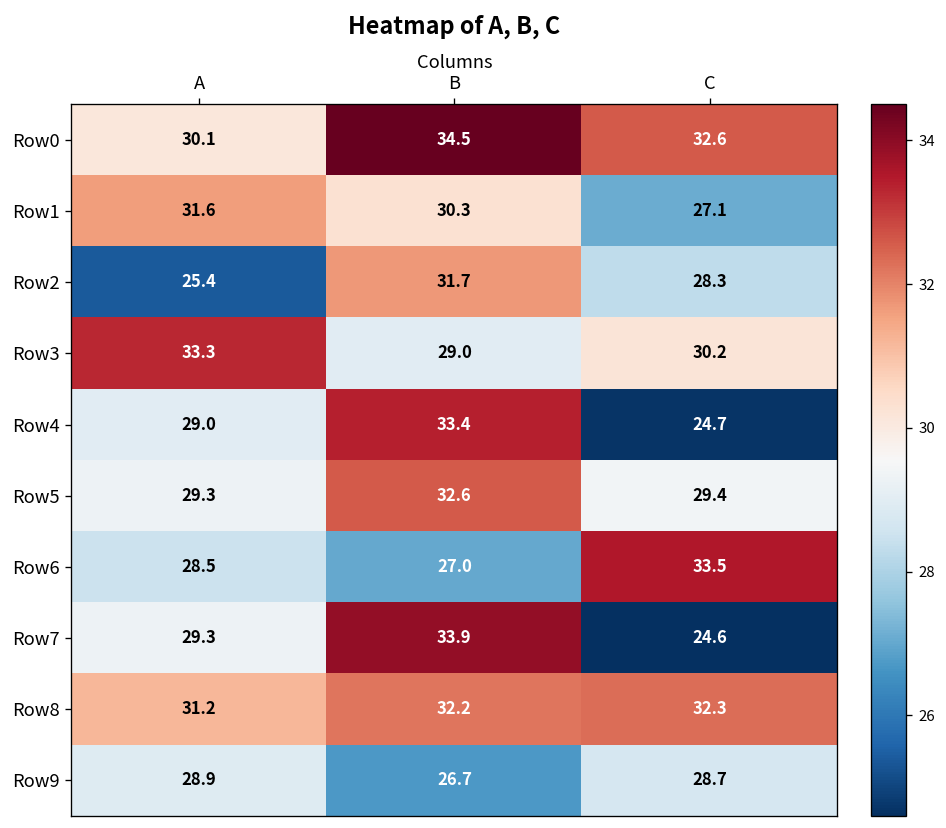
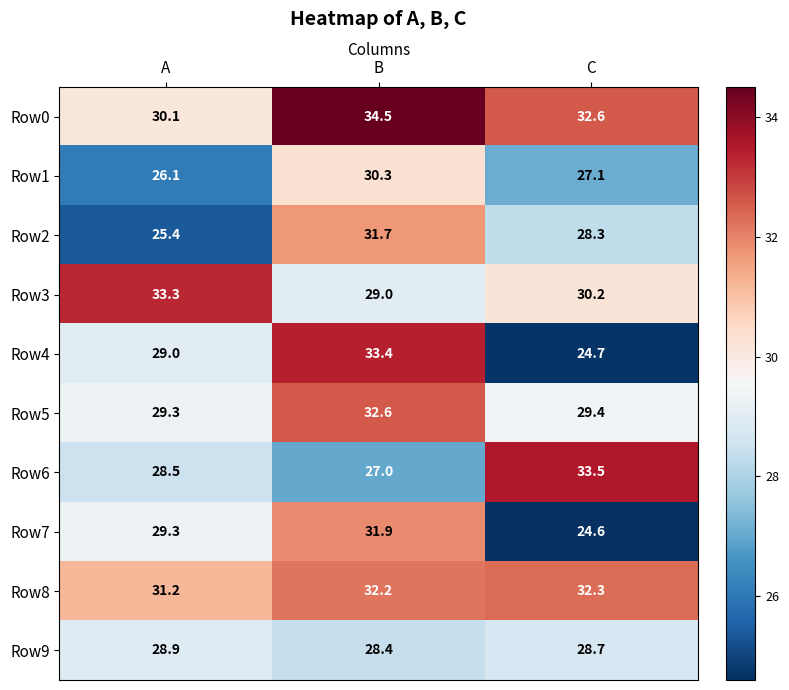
Row1, A: 31.6 -> 26.1
Row7, B: 33.9 -> 31.9
Row9, B: 26.7 -> 28.4
